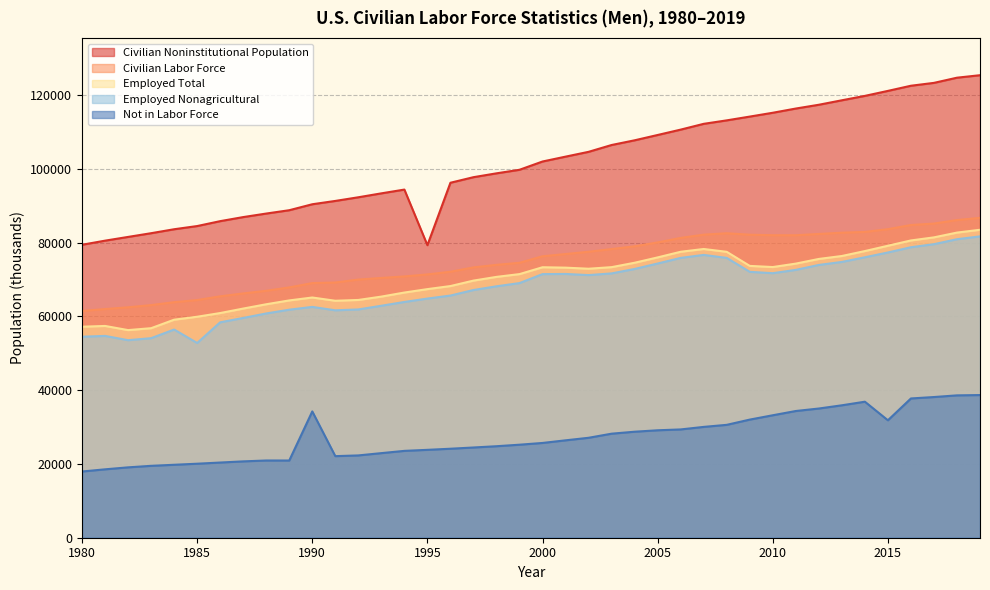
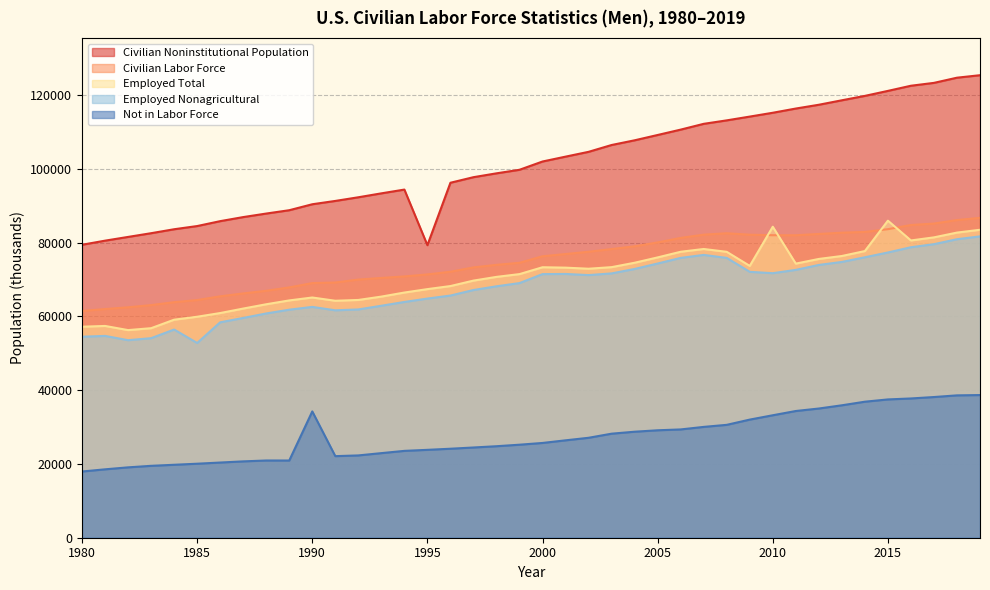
Employed Total, 2010: 73000 -> 84000
Employed Total, 2015: 79000 -> 86000
Not in Labor Force, 2015: 32000 -> 37000
